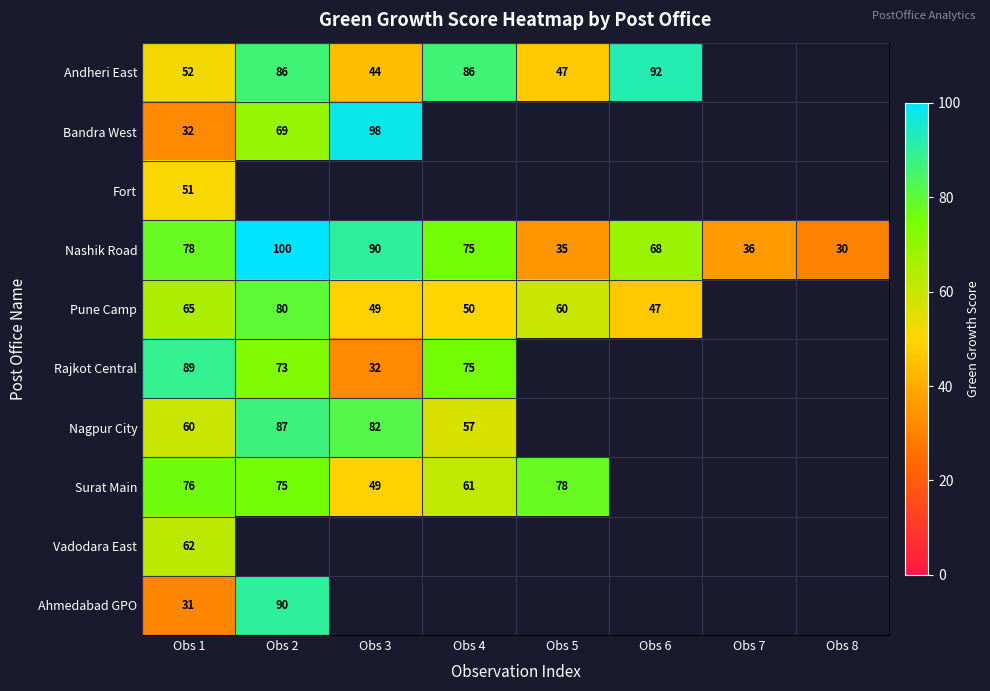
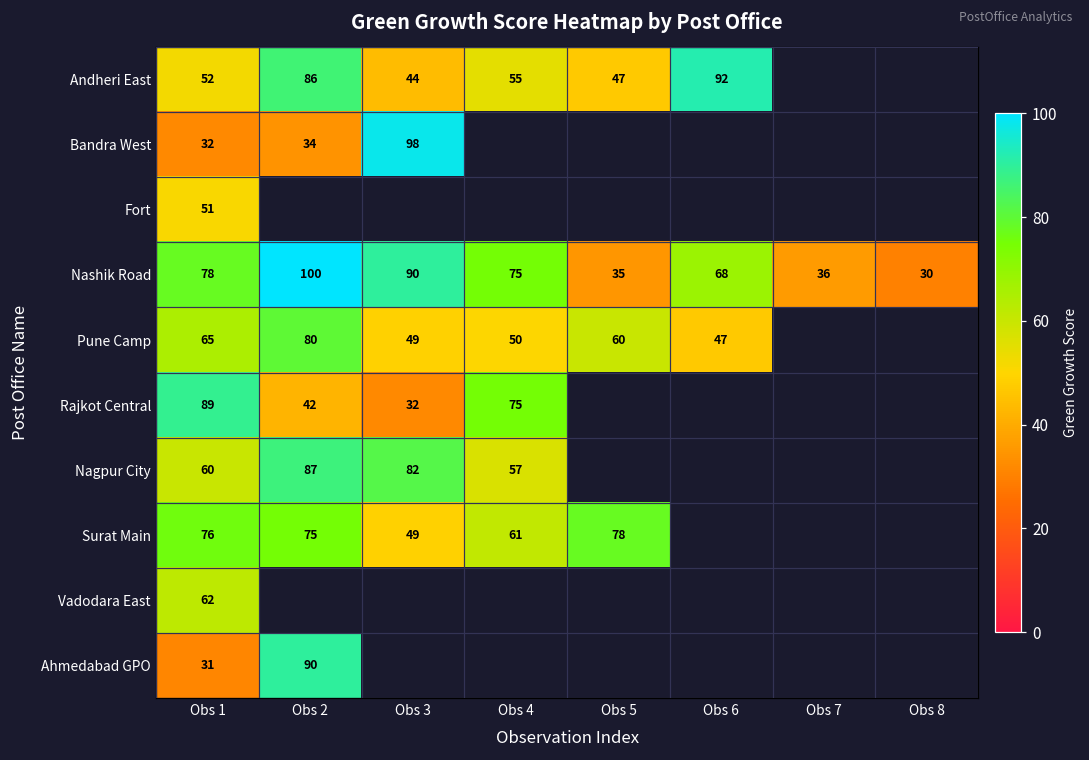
Andheri East, Obs 4: 86 -> 55
Bandra West, Obs 2: 69 -> 34
Rajkot Central, Obs 2: 73 -> 42
